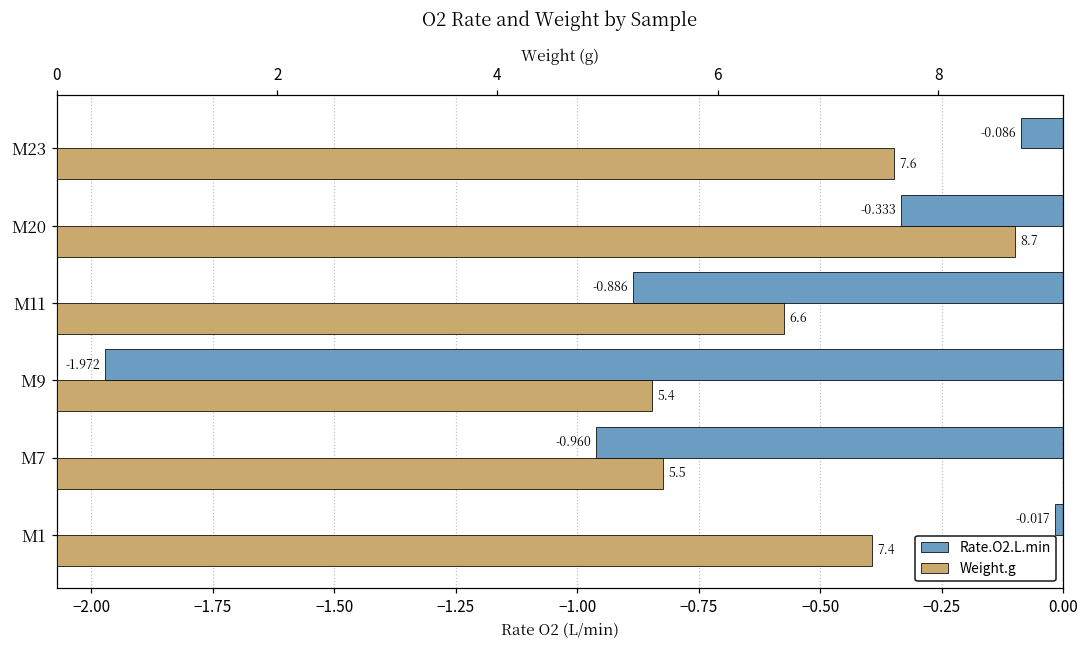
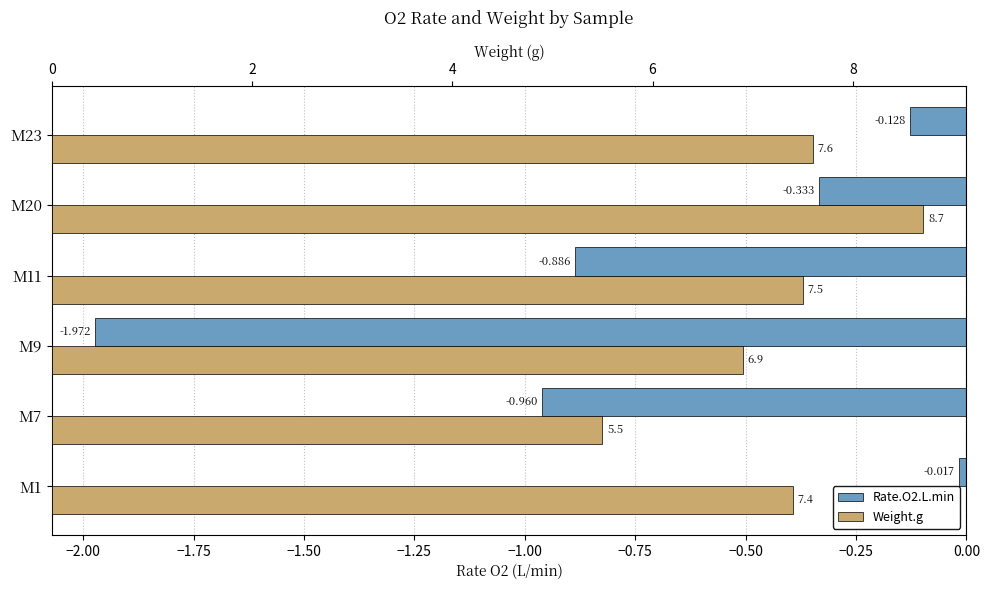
Rate.O2.L.min, M23: -0.086 -> -0.128
Weight.g, M11: 6.6 -> 7.5
Weight.g, M9: 5.4 -> 6.9
